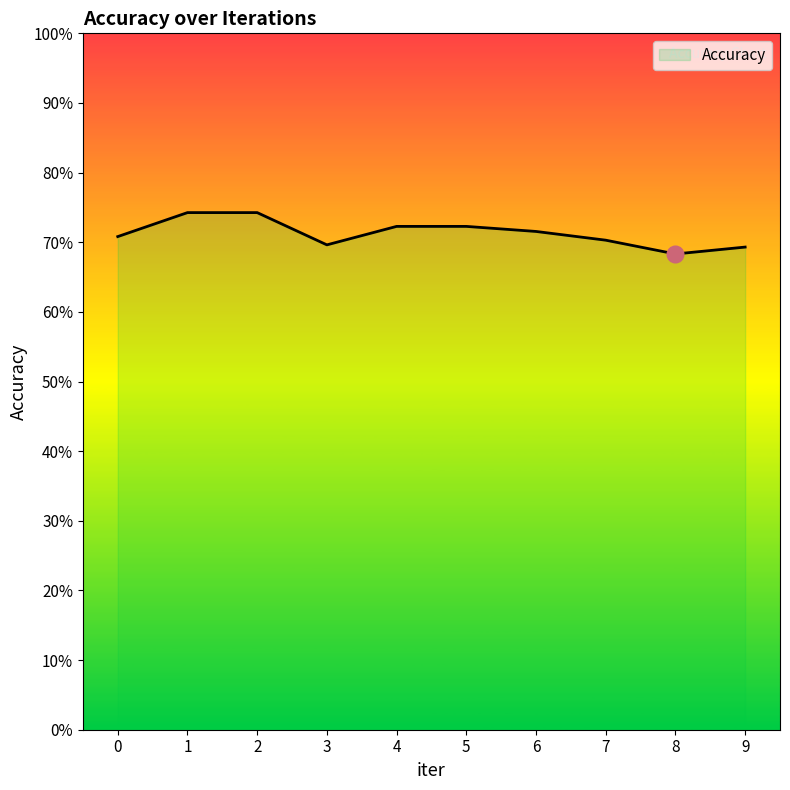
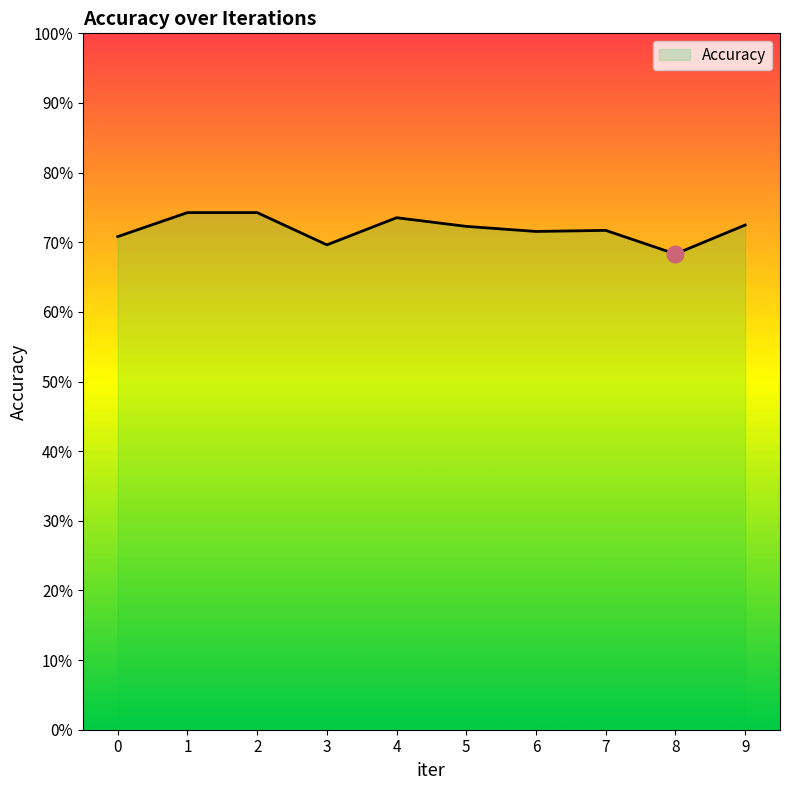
Accuracy, 4: 72% -> 74%
Accuracy, 7: 70% -> 72%
Accuracy, 9: 69% -> 72%
